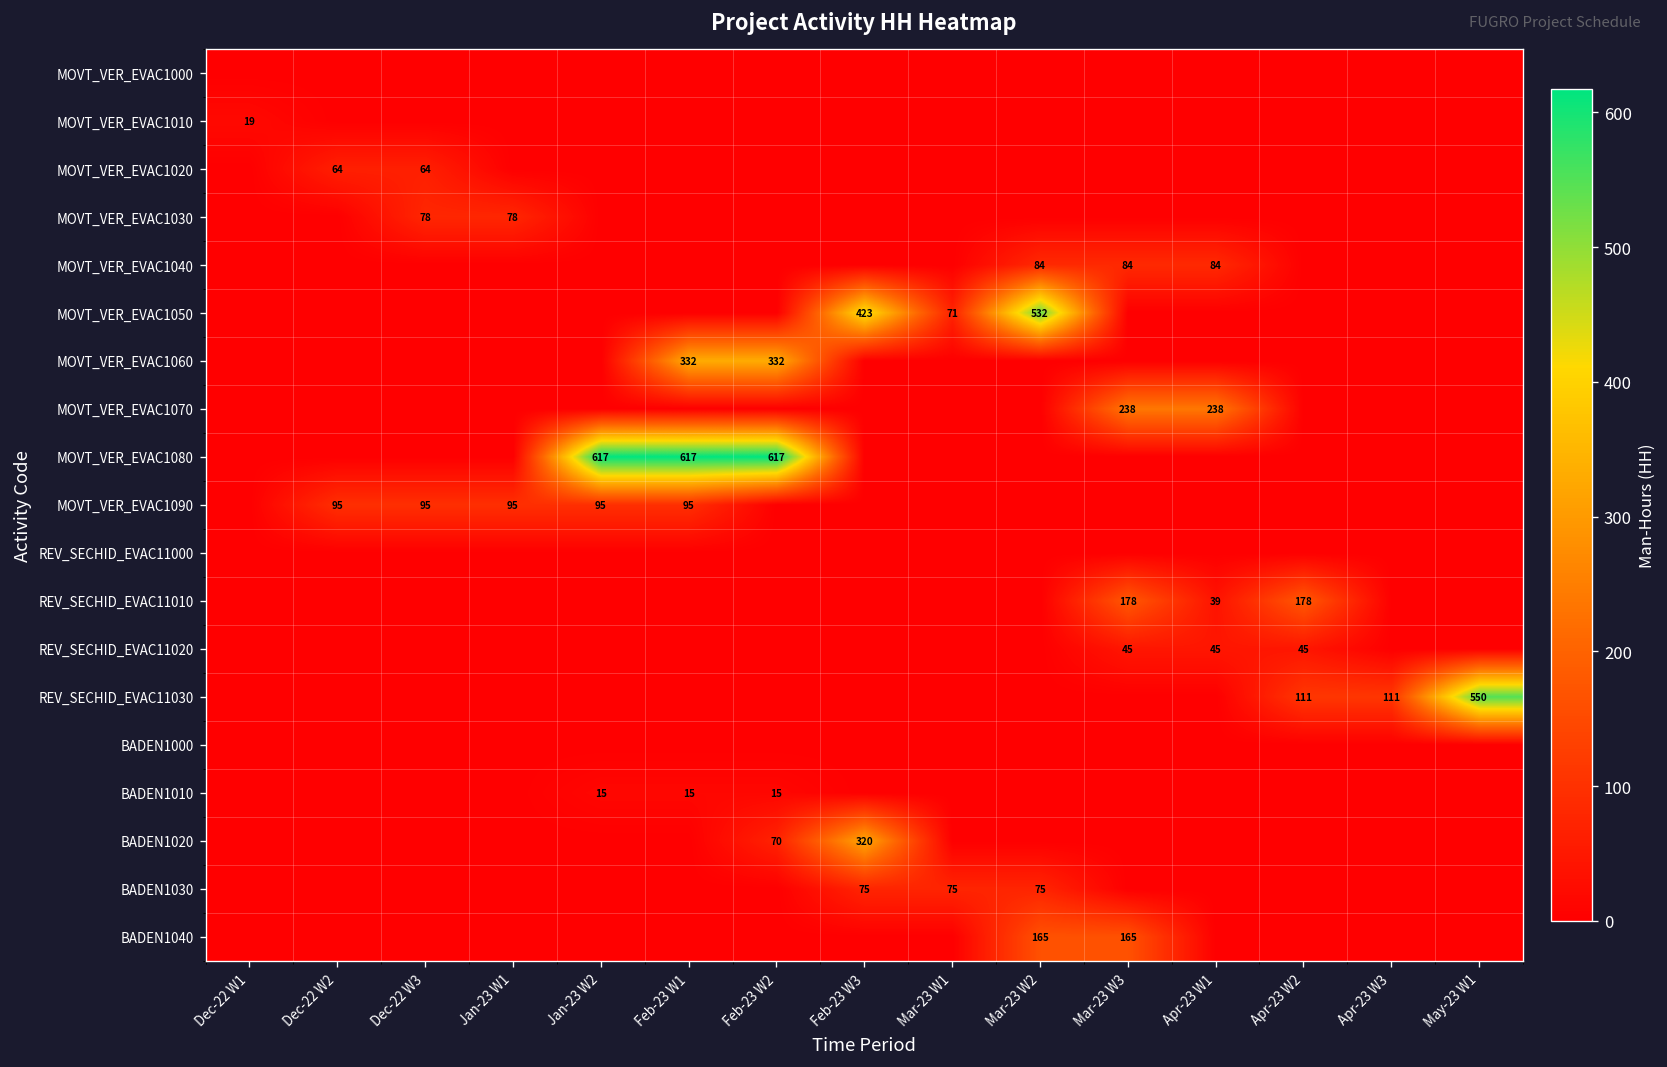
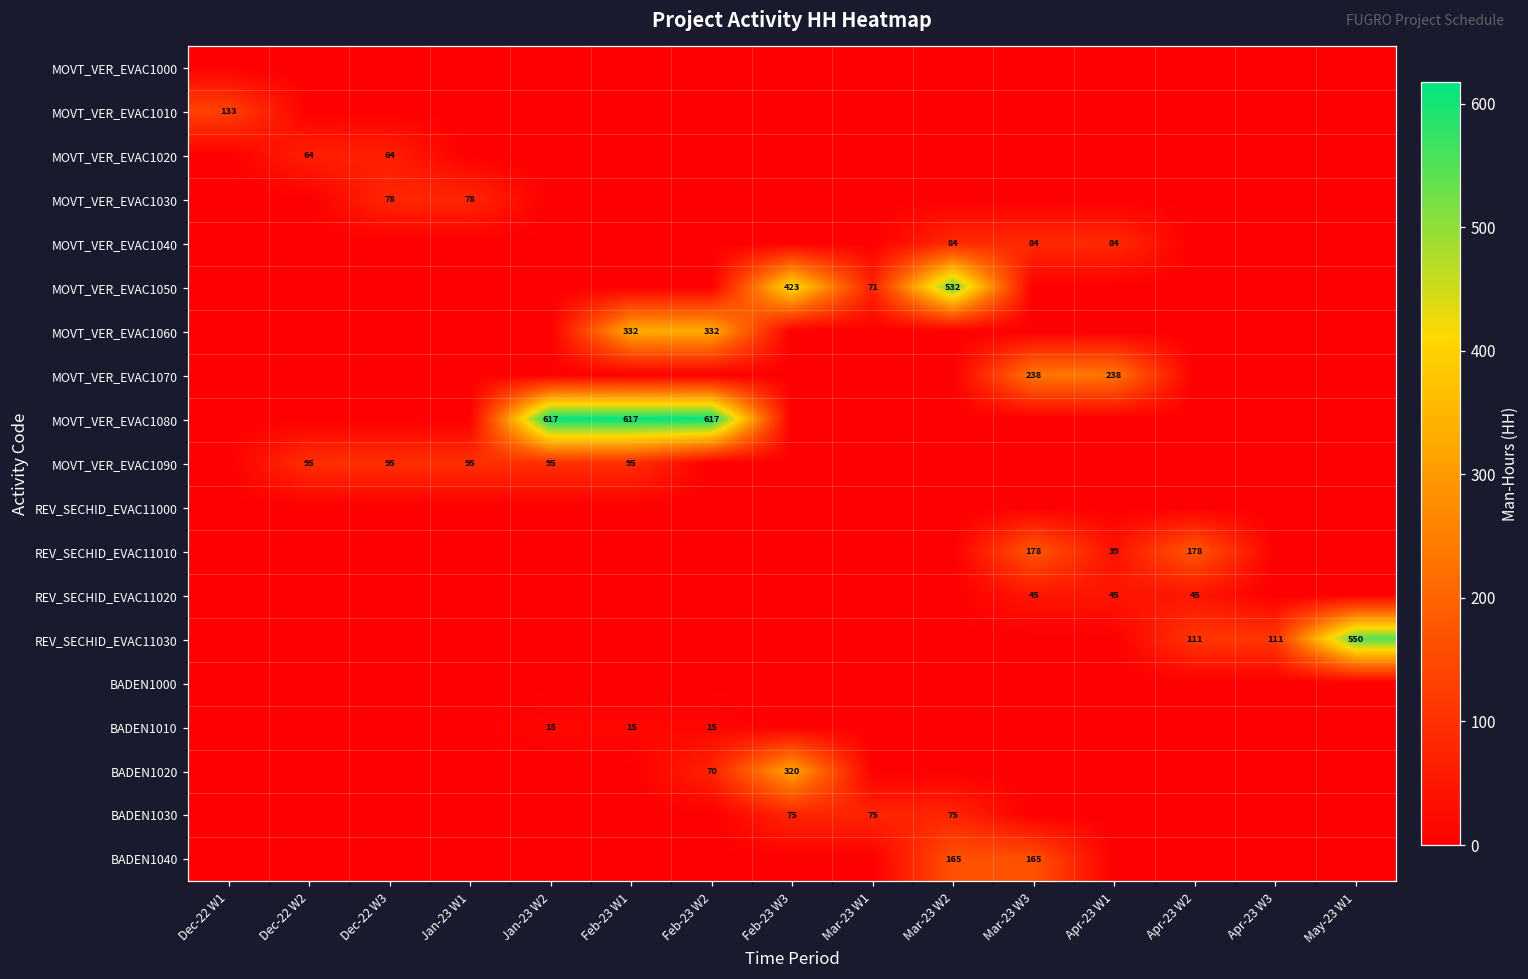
MOVT_VER_EVAC1010, Dec-22 W1: 19 -> 133
